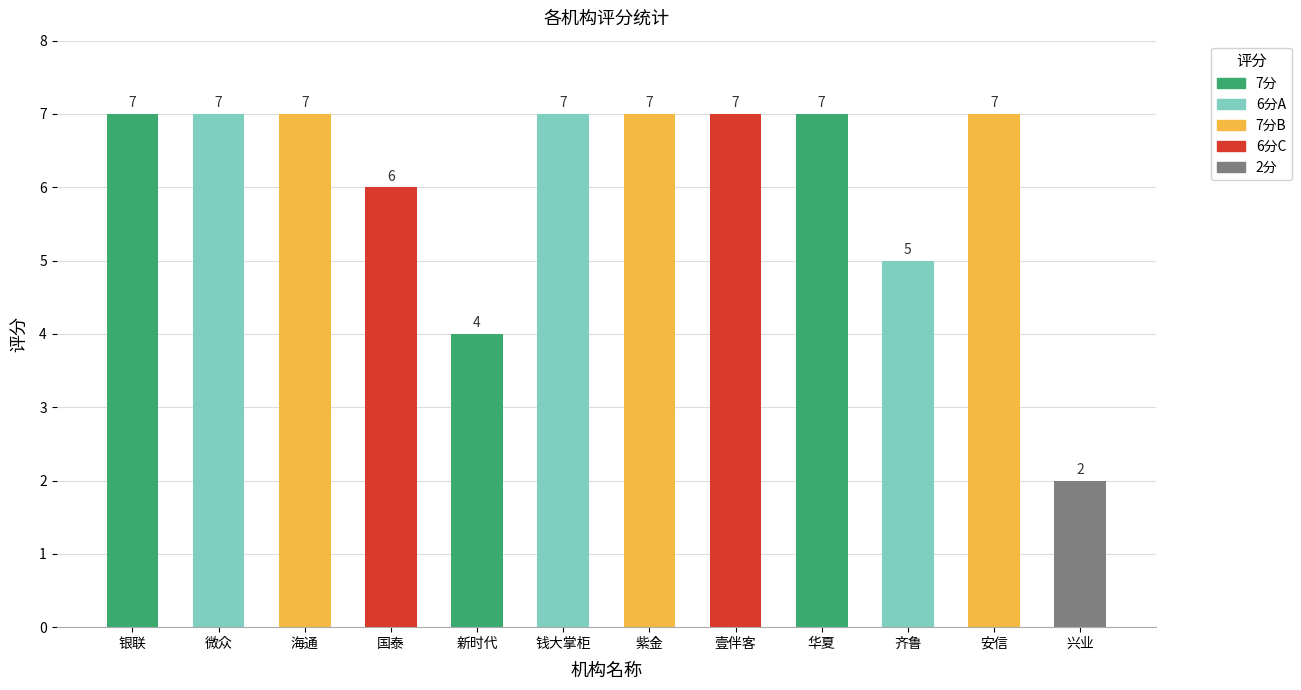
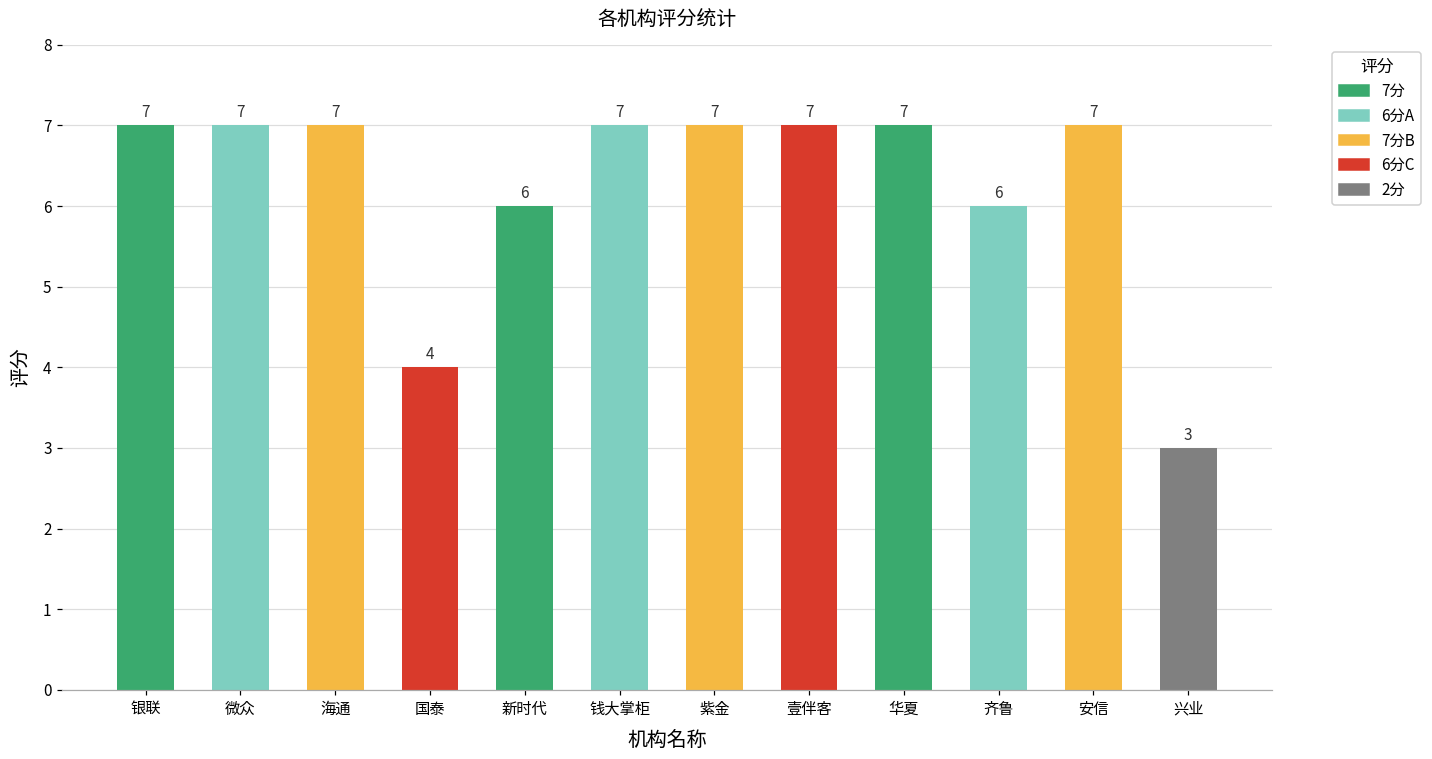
国泰: 6 -> 4
新时代: 4 -> 6
齐鲁: 5 -> 6
兴业: 2 -> 3
